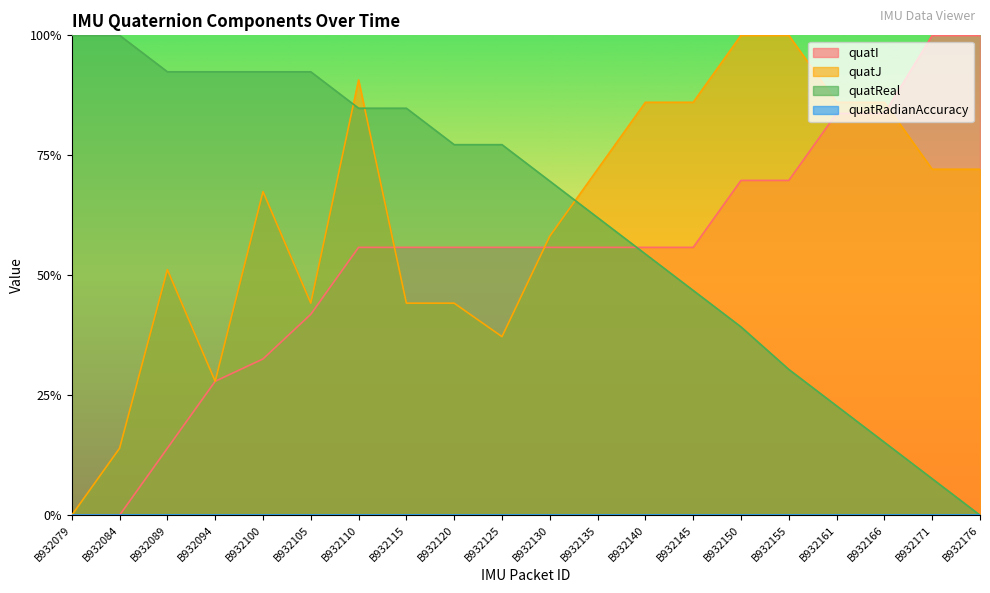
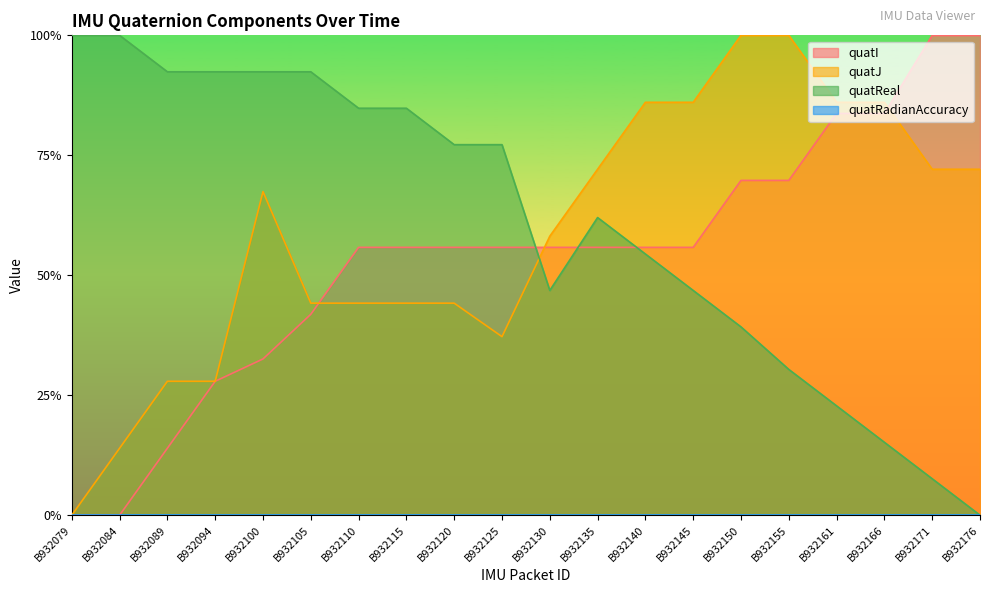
quatJ, B932089: 51% -> 28%
quatJ, B932110: 91% -> 44%
quatReal, B932130: 70% -> 47%
